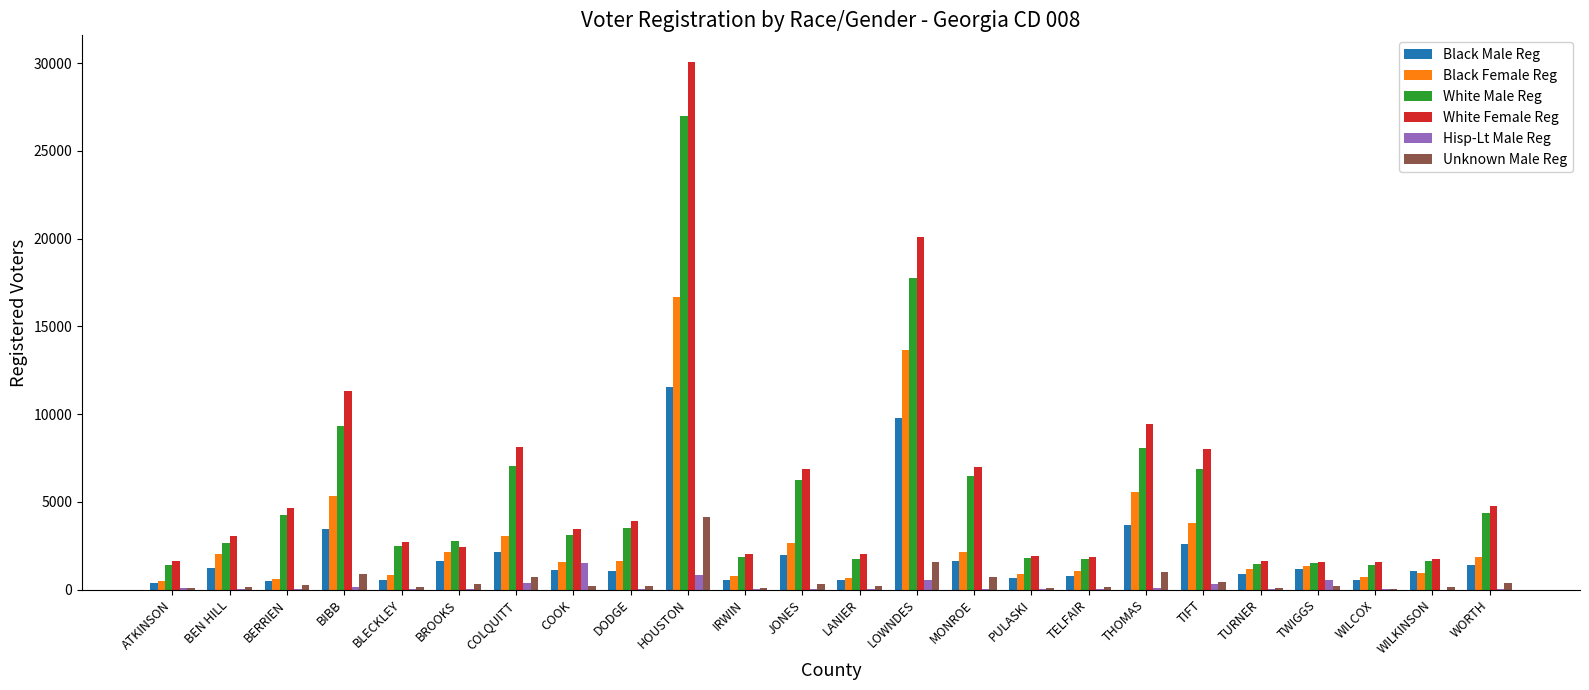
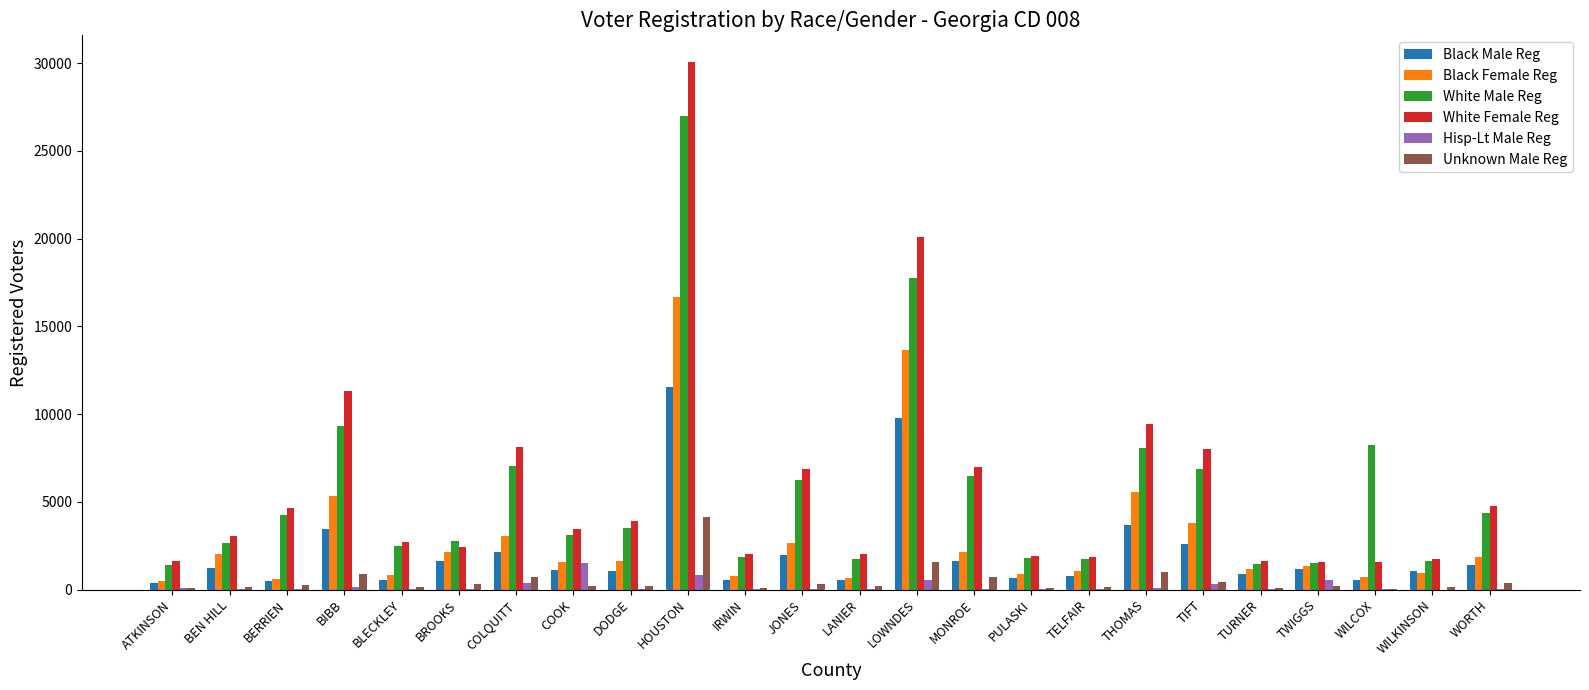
White Male Reg, WILCOX: 1400 -> 8200
